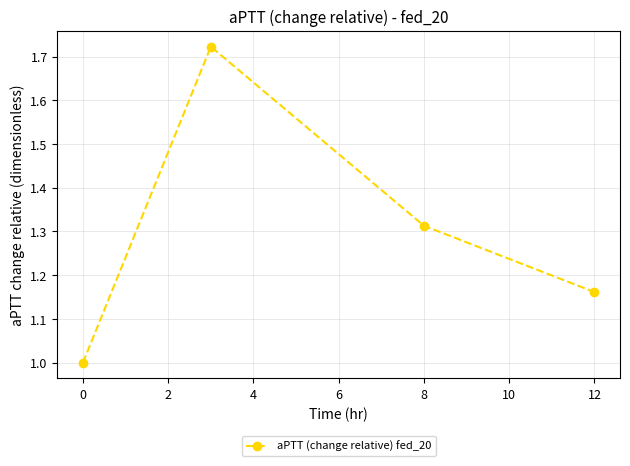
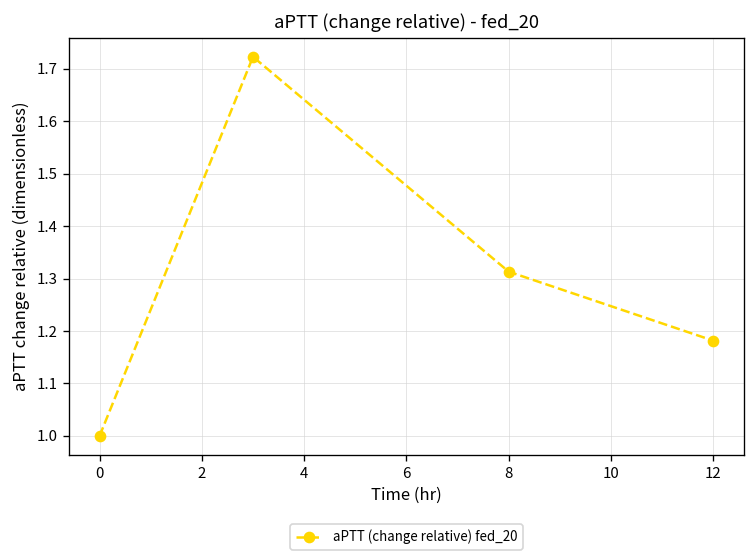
12: 1.16 -> 1.18
